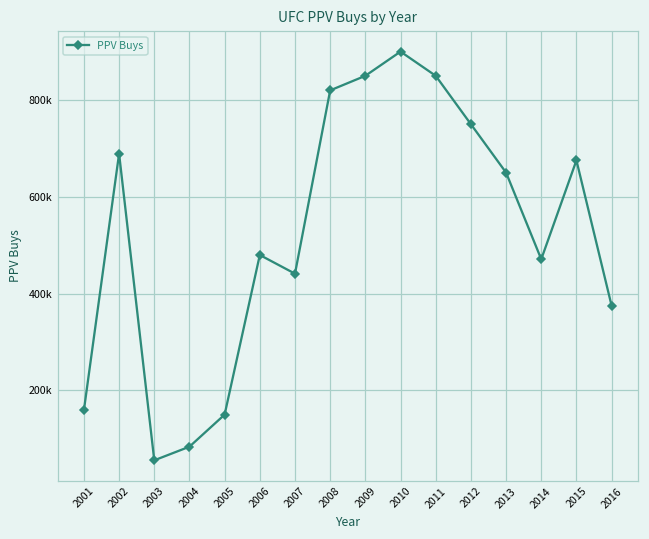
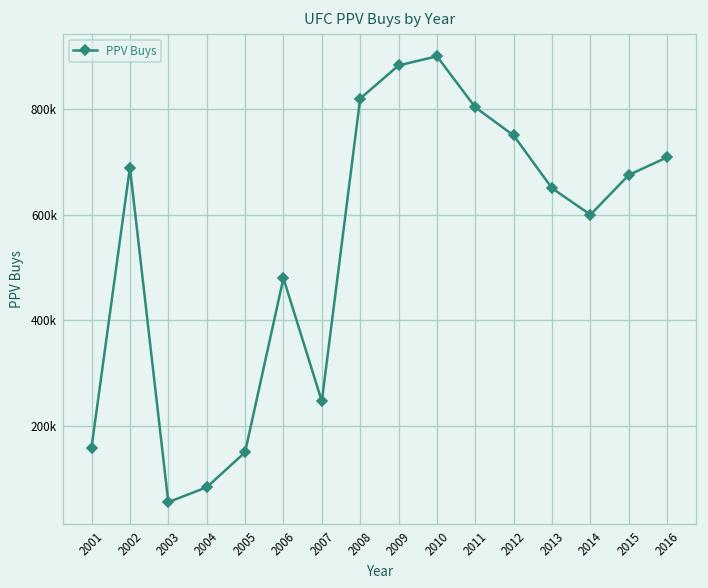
2007: 440000 -> 250000
2009: 850000 -> 880000
2011: 850000 -> 800000
2014: 470000 -> 600000
2016: 380000 -> 710000
